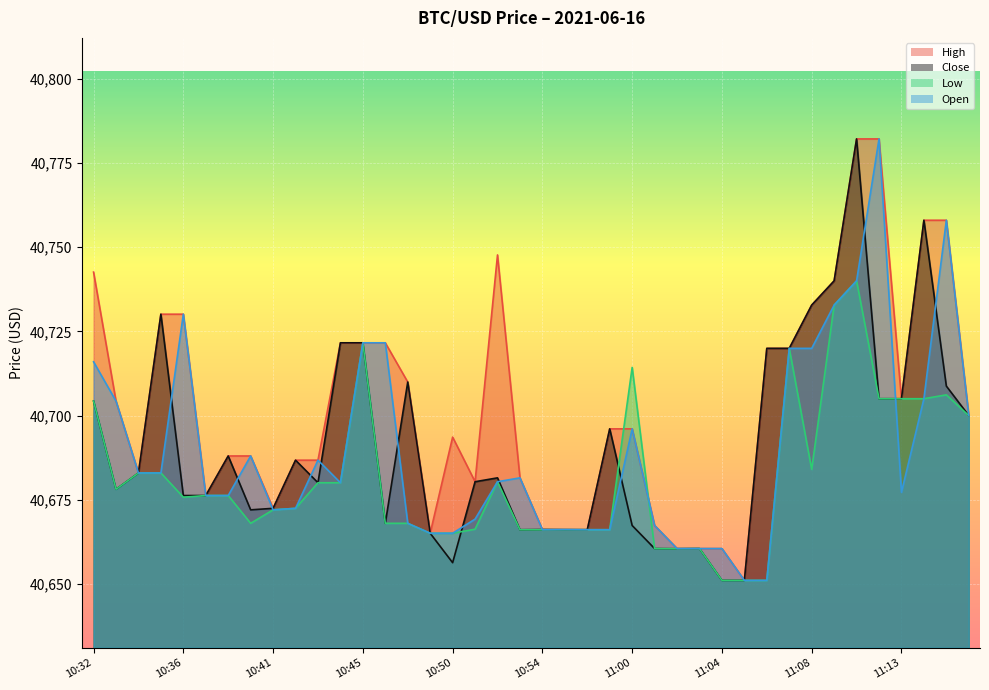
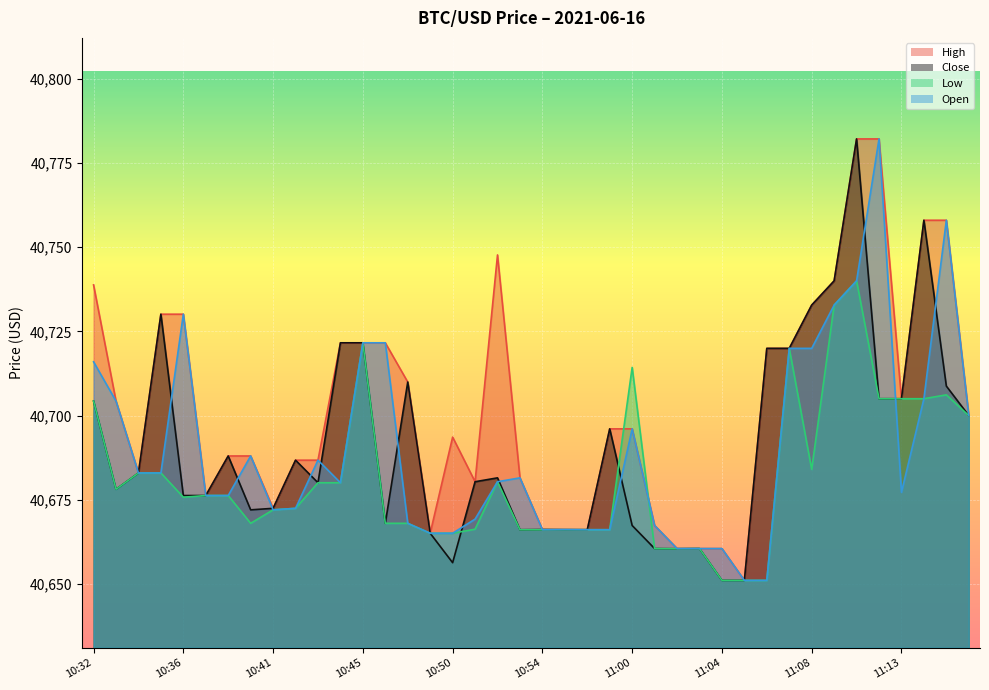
High, 10:32: 40,743 -> 40,739
